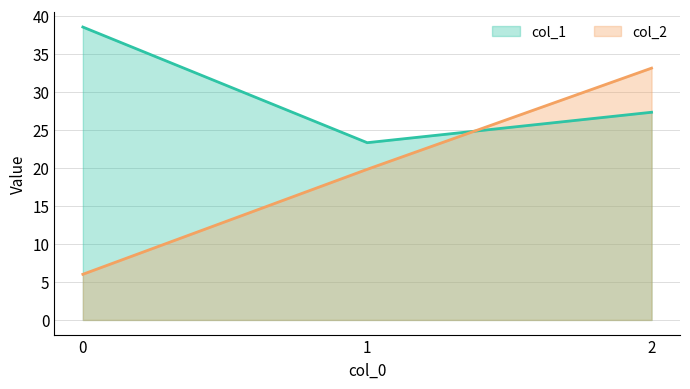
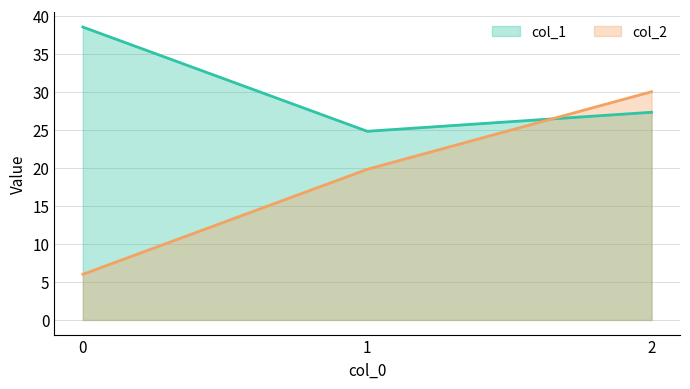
col_1, 1: 23 -> 25
col_2, 2: 33 -> 30
